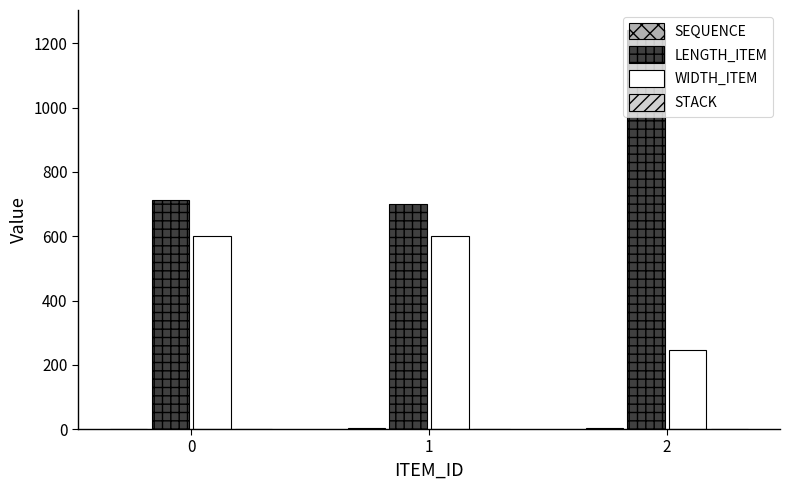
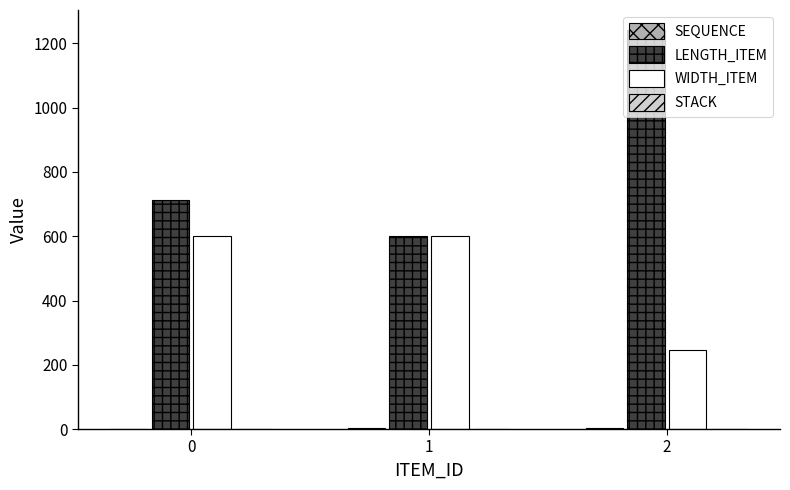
LENGTH_ITEM, 1: 700 -> 600
